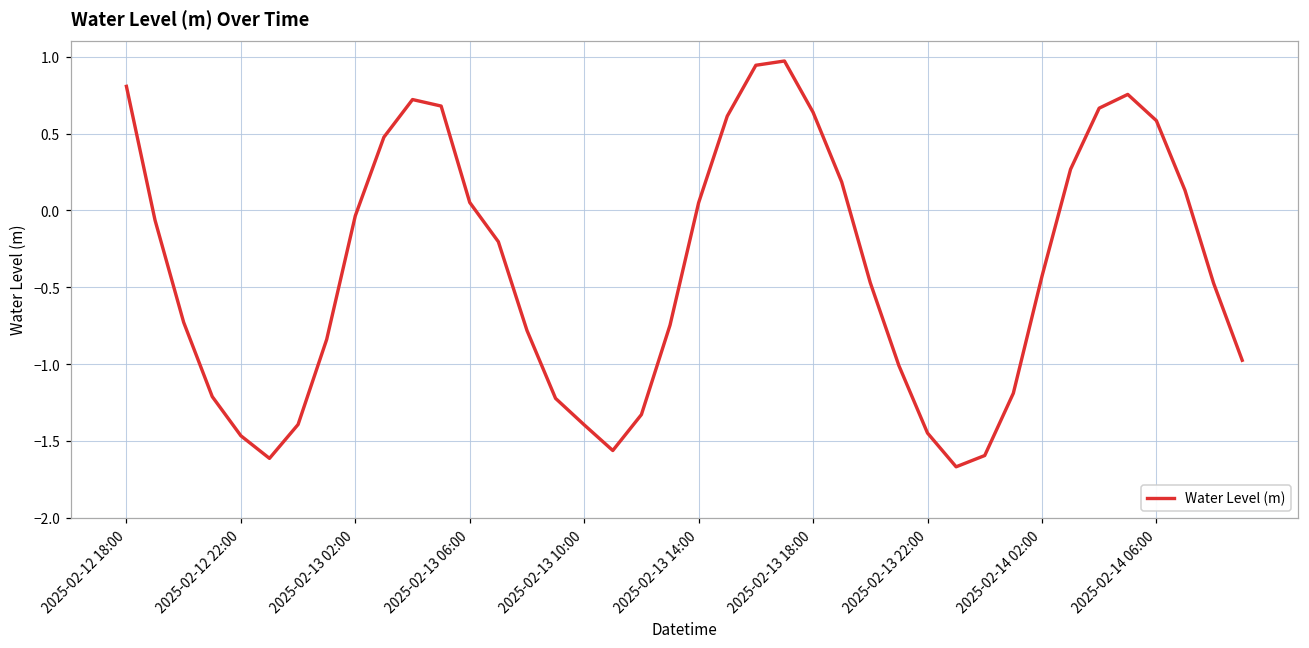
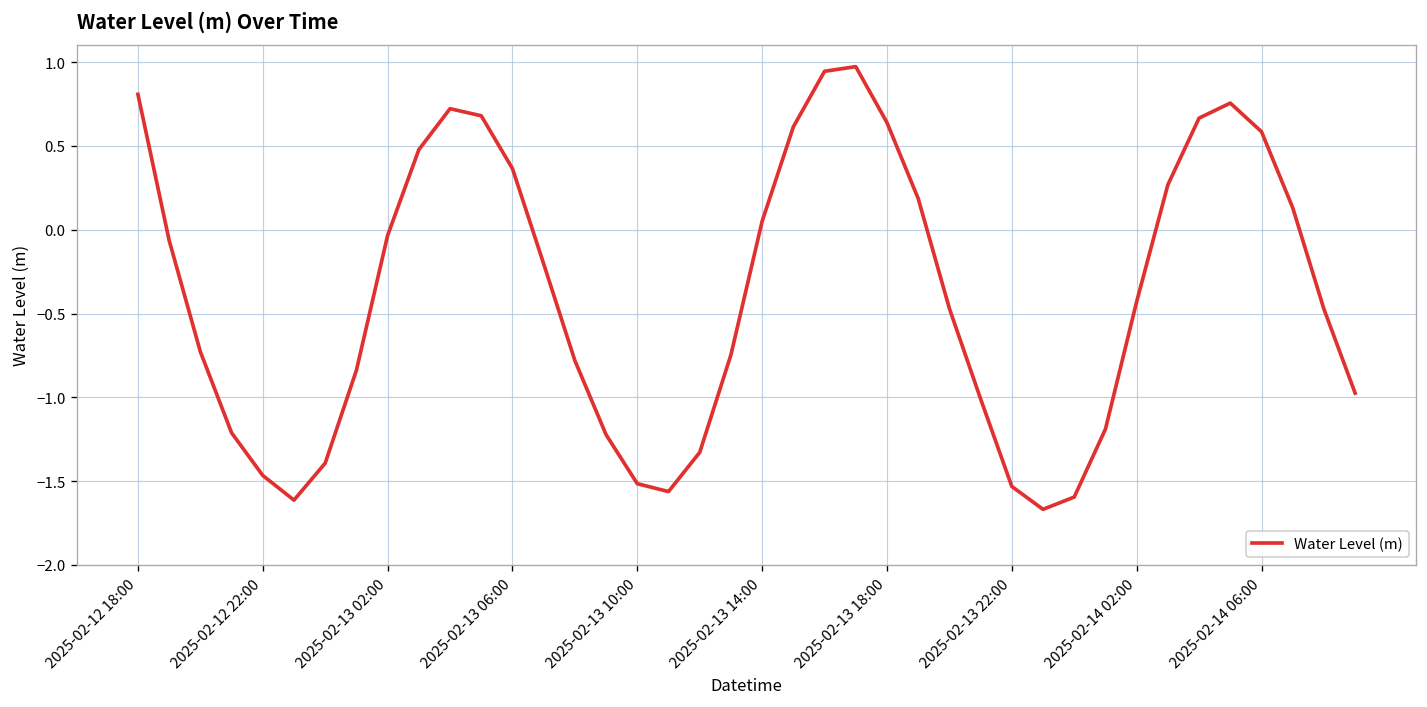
2025-02-13 06:00: 0.05 -> 0.36
2025-02-13 10:00: -1.40 -> -1.52
2025-02-13 22:00: -1.45 -> -1.53
